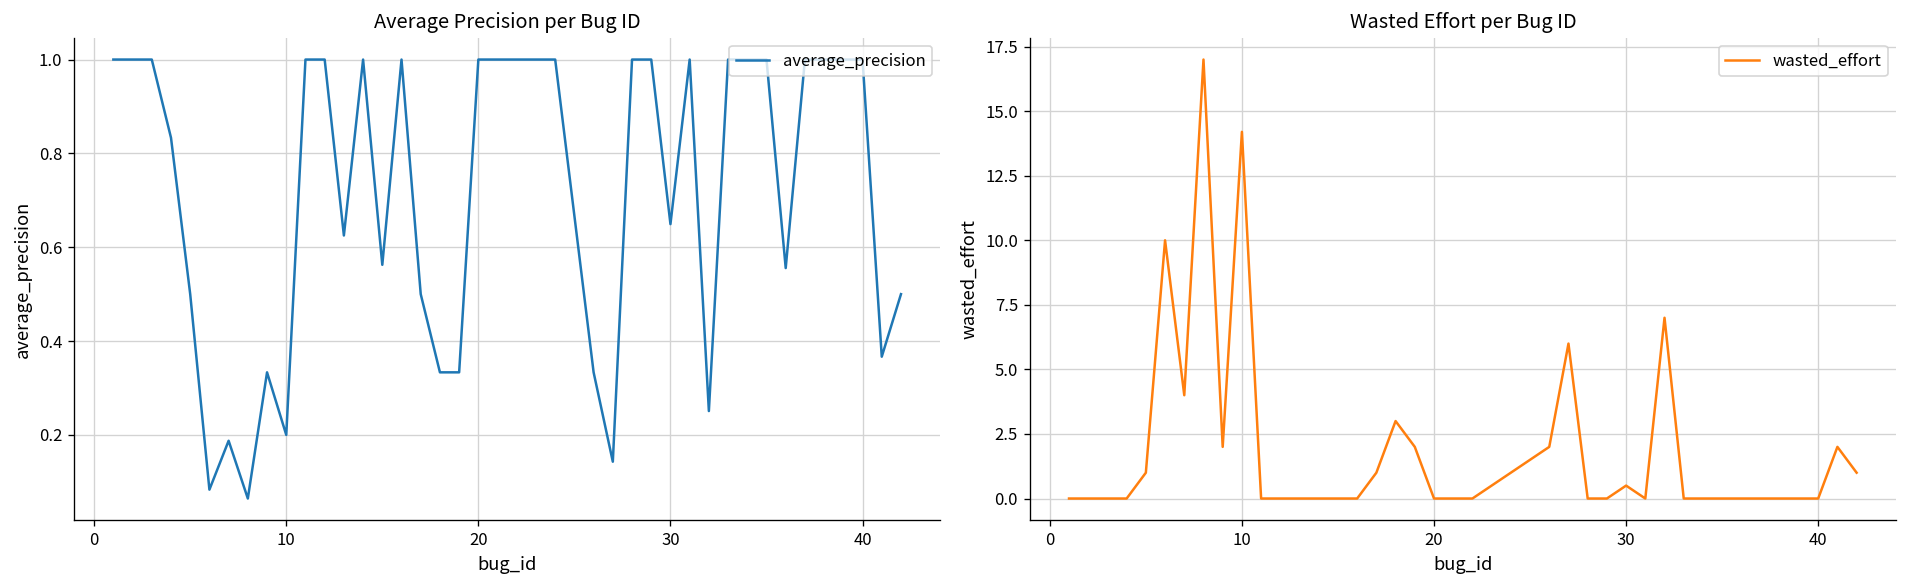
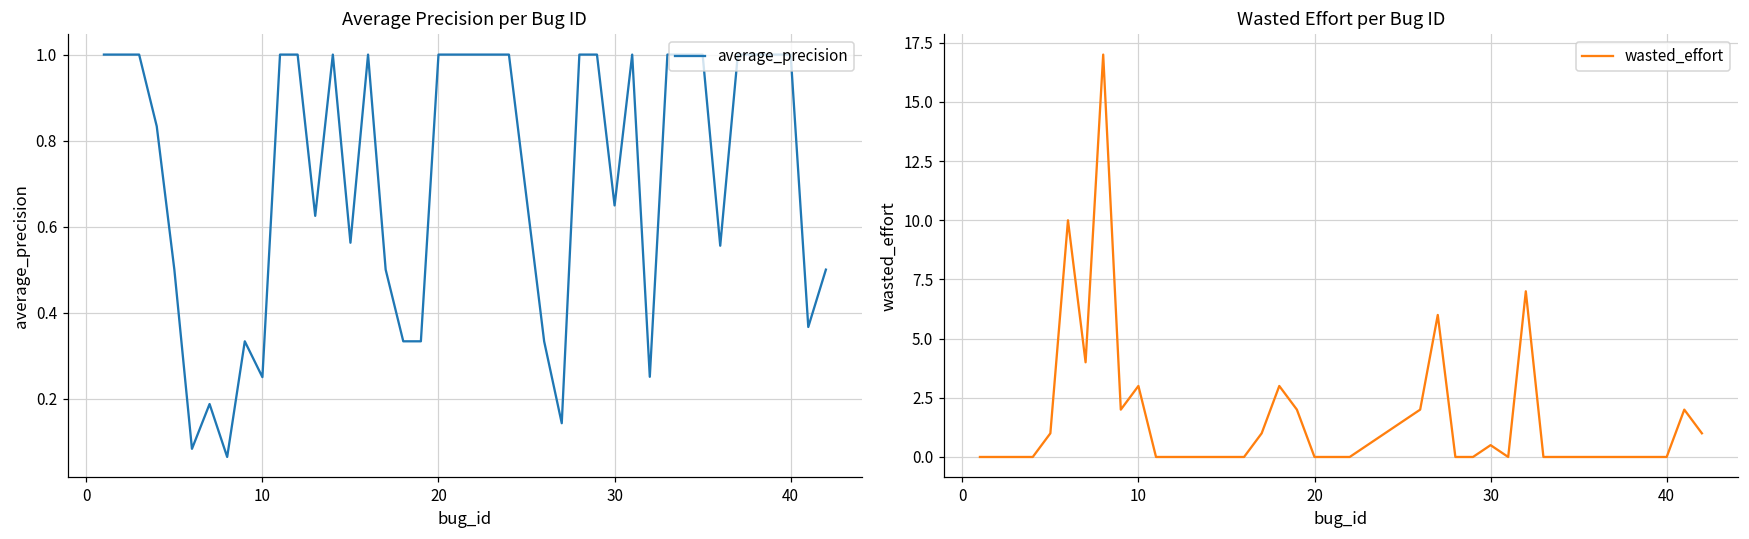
Average Precision per Bug ID, 10: 0.20 -> 0.25
Wasted Effort per Bug ID, 10: 14.2 -> 3.0
